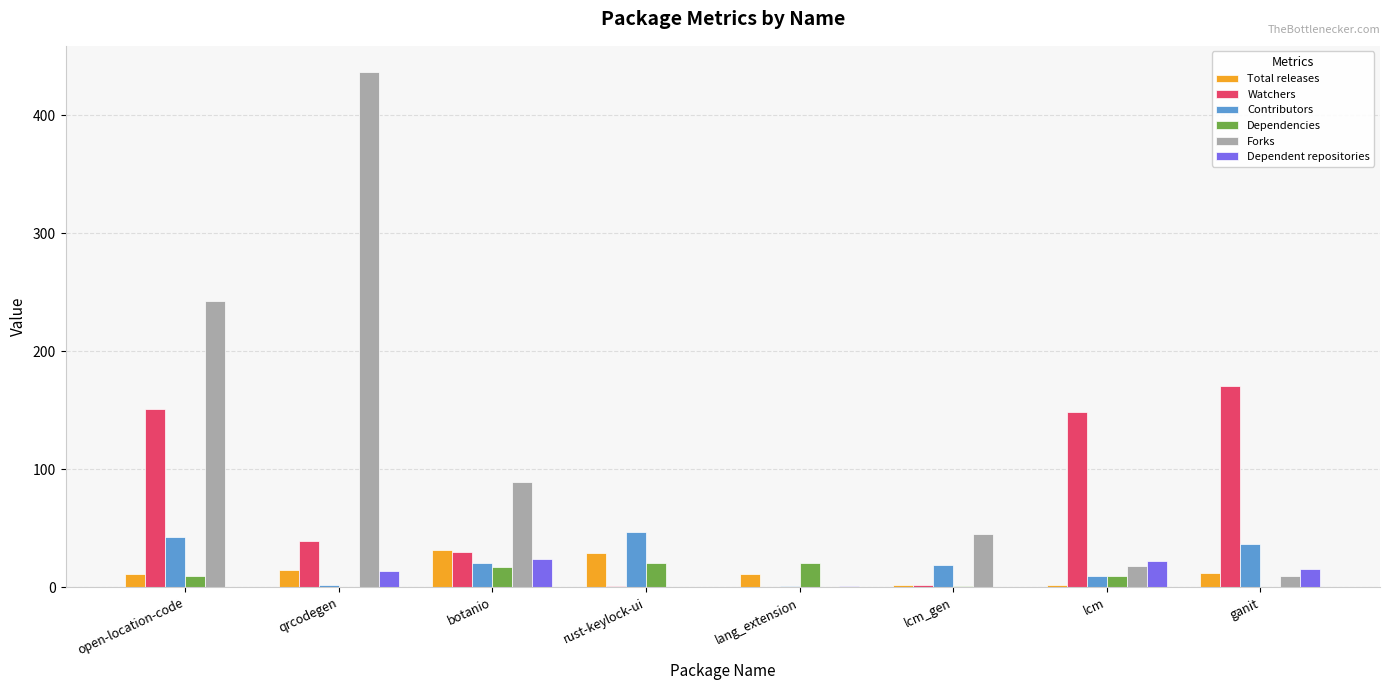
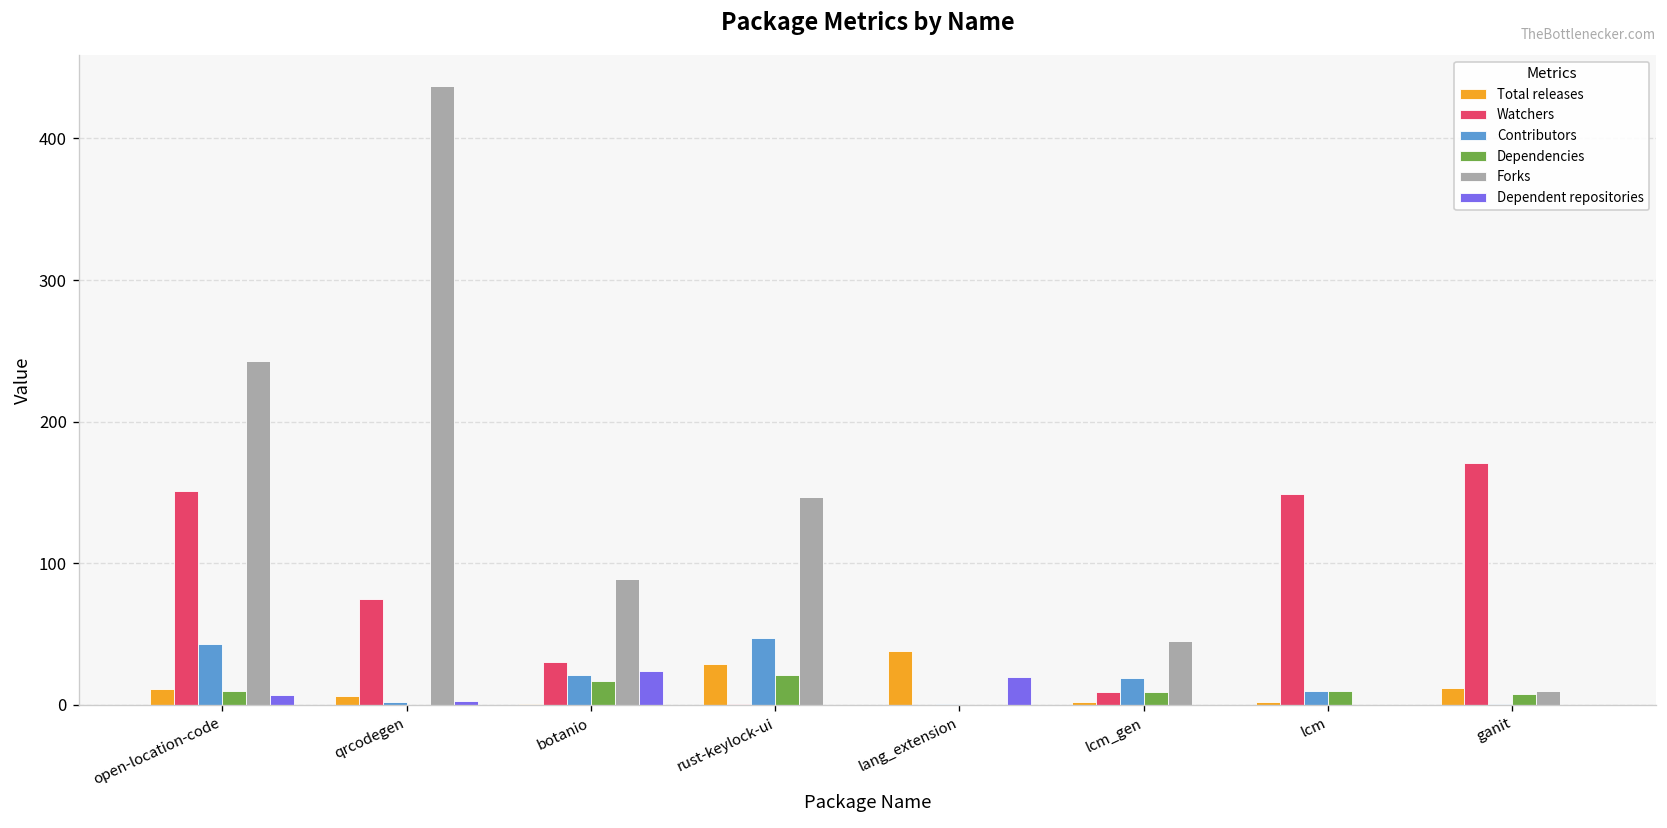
Dependent repositories, open-location-code: 0 -> 7
Total releases, qrcodegen: 15 -> 6
Watchers, qrcodegen: 39 -> 75
Dependent repositories, qrcodegen: 14 -> 3
Total releases, botanio: 32 -> 1
Forks, rust-keylock-ui: 0 -> 147
Total releases, lang_extension: 11 -> 38
Dependencies, lang_extension: 21 -> 0
Dependent repositories, lang_extension: 1 -> 20
Watchers, lcm_gen: 2 -> 9
Dependencies, lcm_gen: 1 -> 9
Forks, lcm: 18 -> 0
Dependent repositories, lcm: 22 -> 0
Contributors, ganit: 37 -> 1
Dependencies, ganit: 0 -> 8
Dependent repositories, ganit: 16 -> 0
